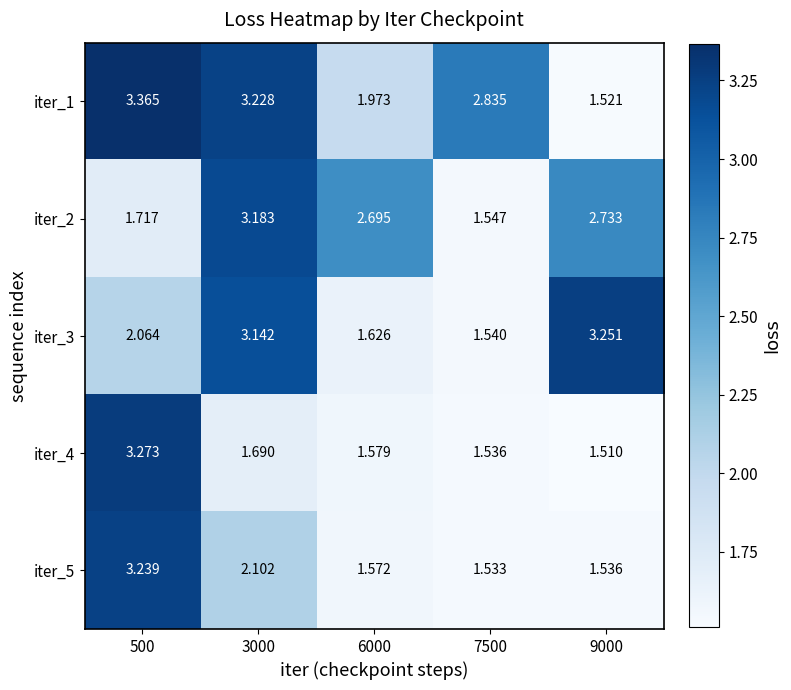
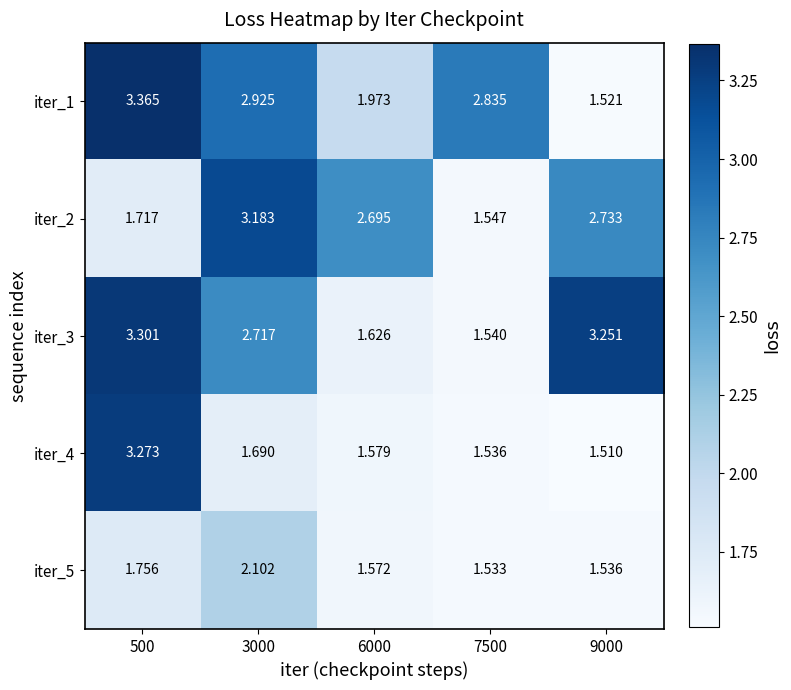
iter_1, 3000: 3.228 -> 2.925
iter_3, 500: 2.064 -> 3.301
iter_3, 3000: 3.142 -> 2.717
iter_5, 500: 3.239 -> 1.756
